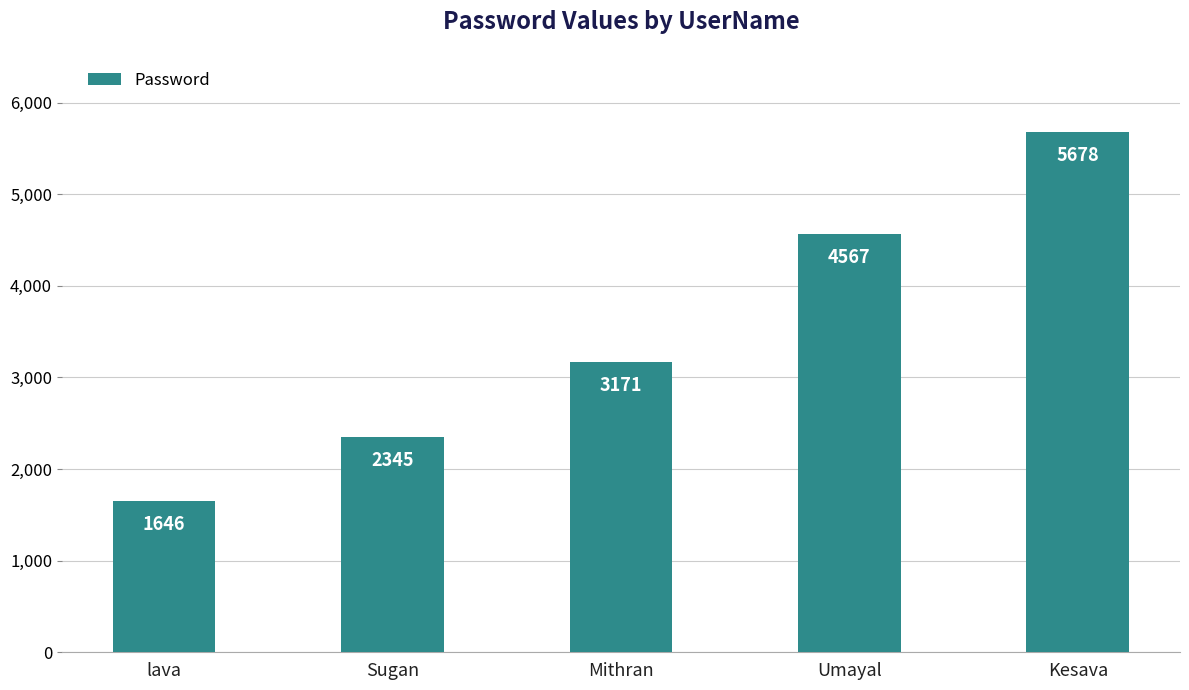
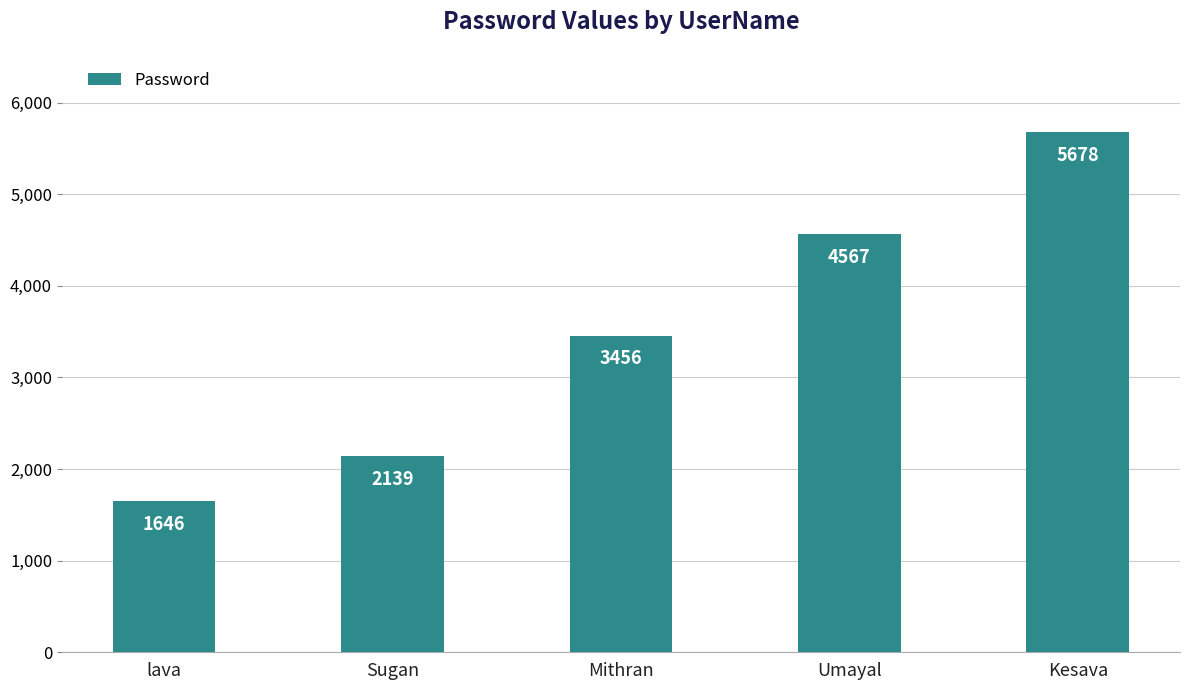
Sugan: 2345 -> 2139
Mithran: 3171 -> 3456
